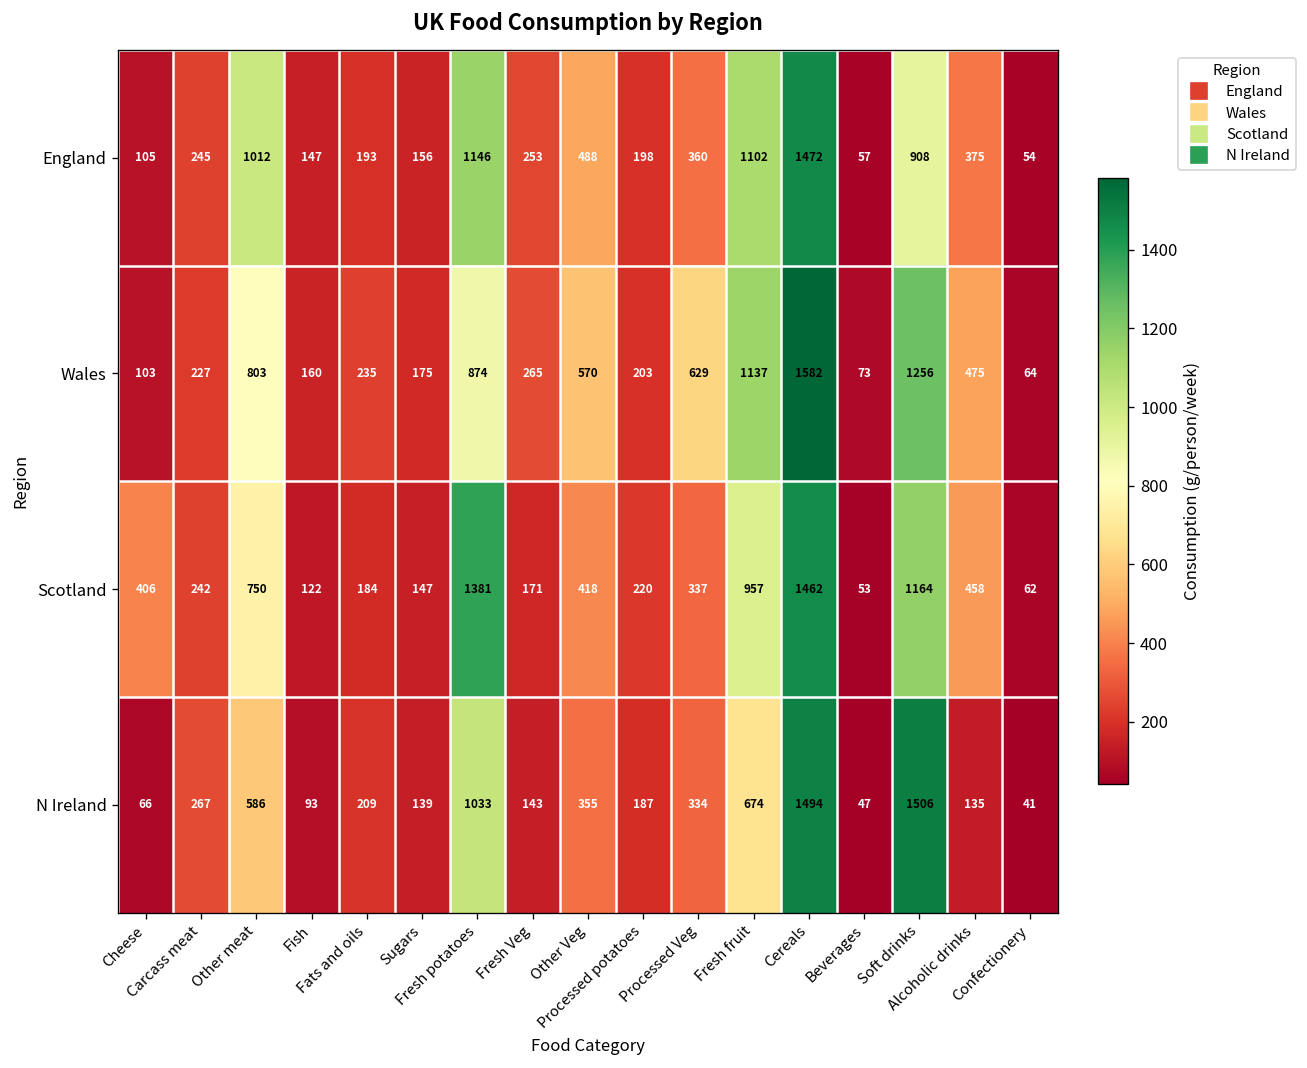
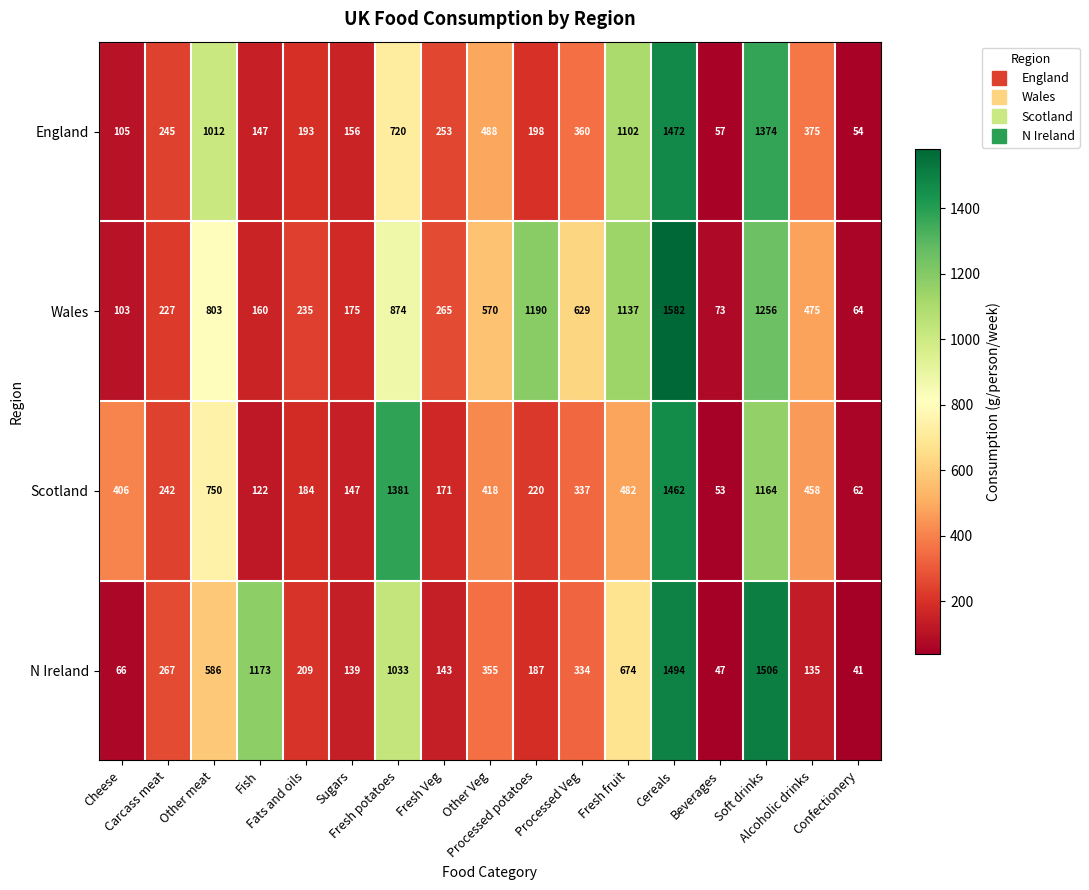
England, Fresh potatoes: 1146 -> 720
England, Soft drinks: 908 -> 1374
Wales, Processed potatoes: 203 -> 1190
Scotland, Fresh fruit: 957 -> 482
N Ireland, Fish: 93 -> 1173
